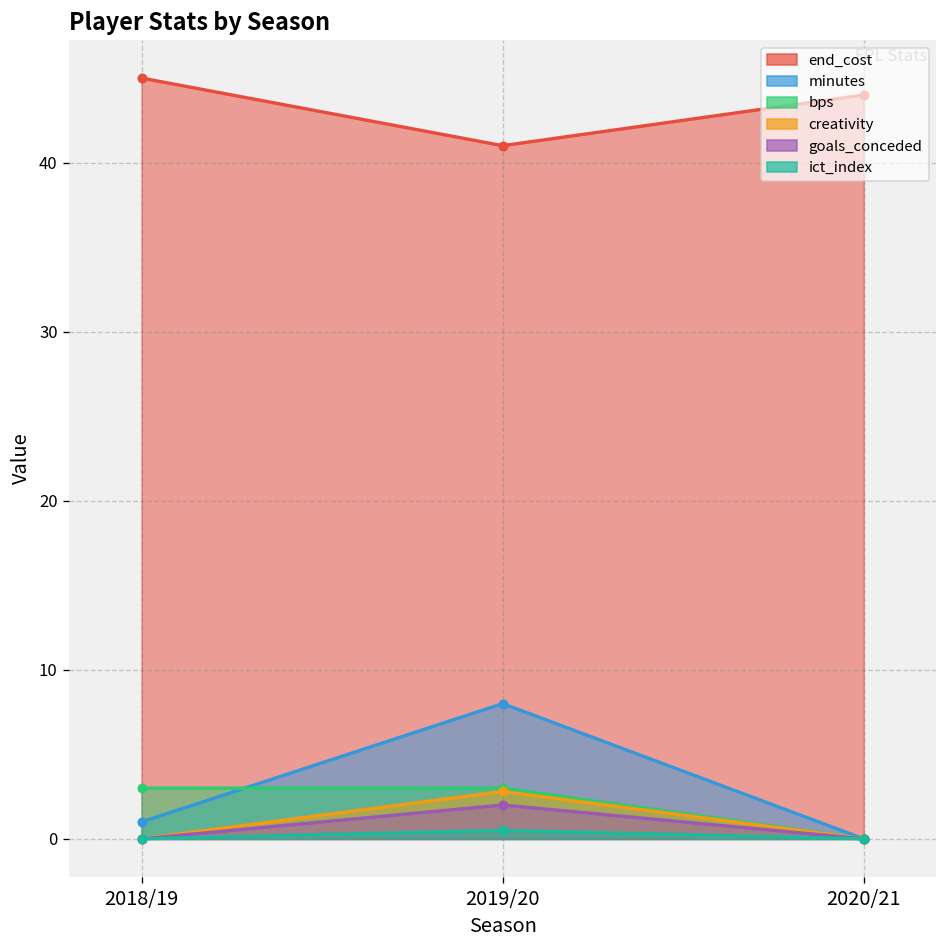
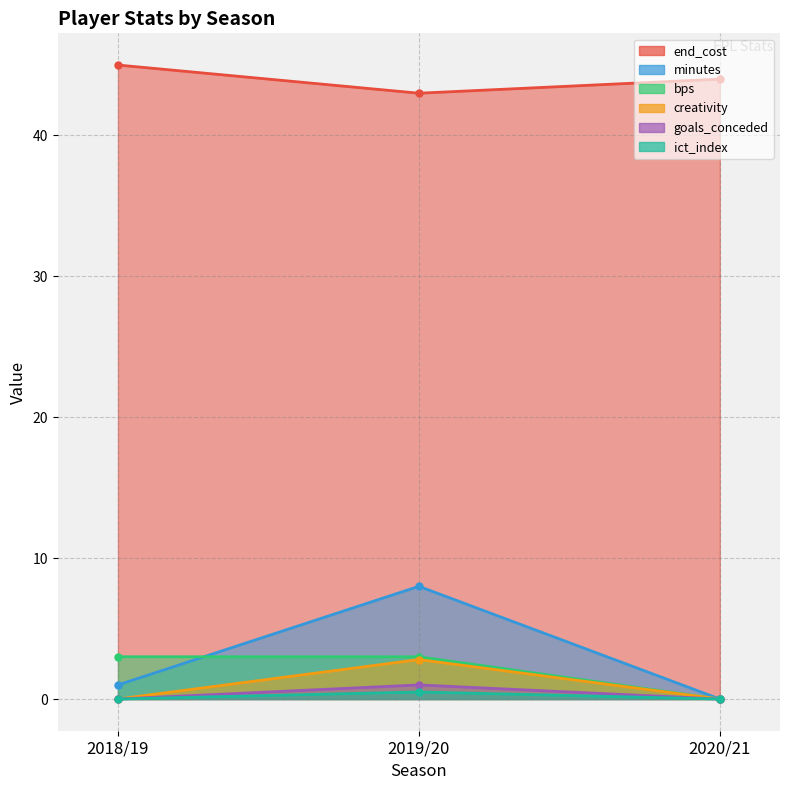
end_cost, 2019/20: 41 -> 43
goals_conceded, 2019/20: 2 -> 1
